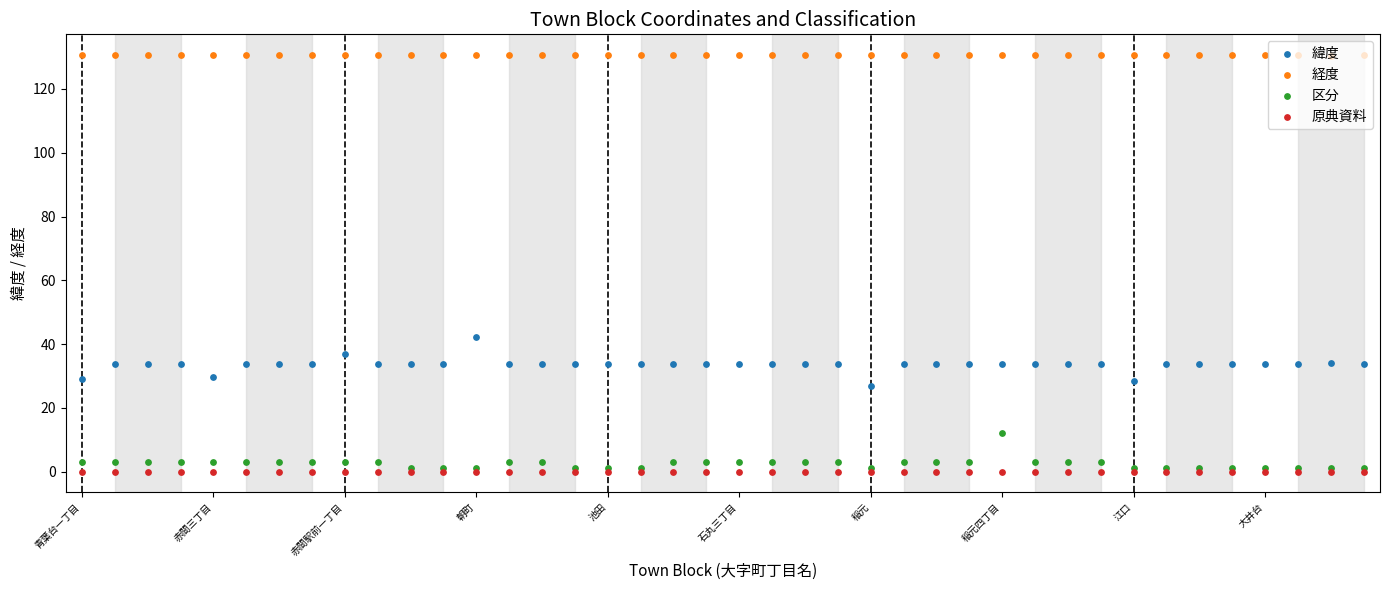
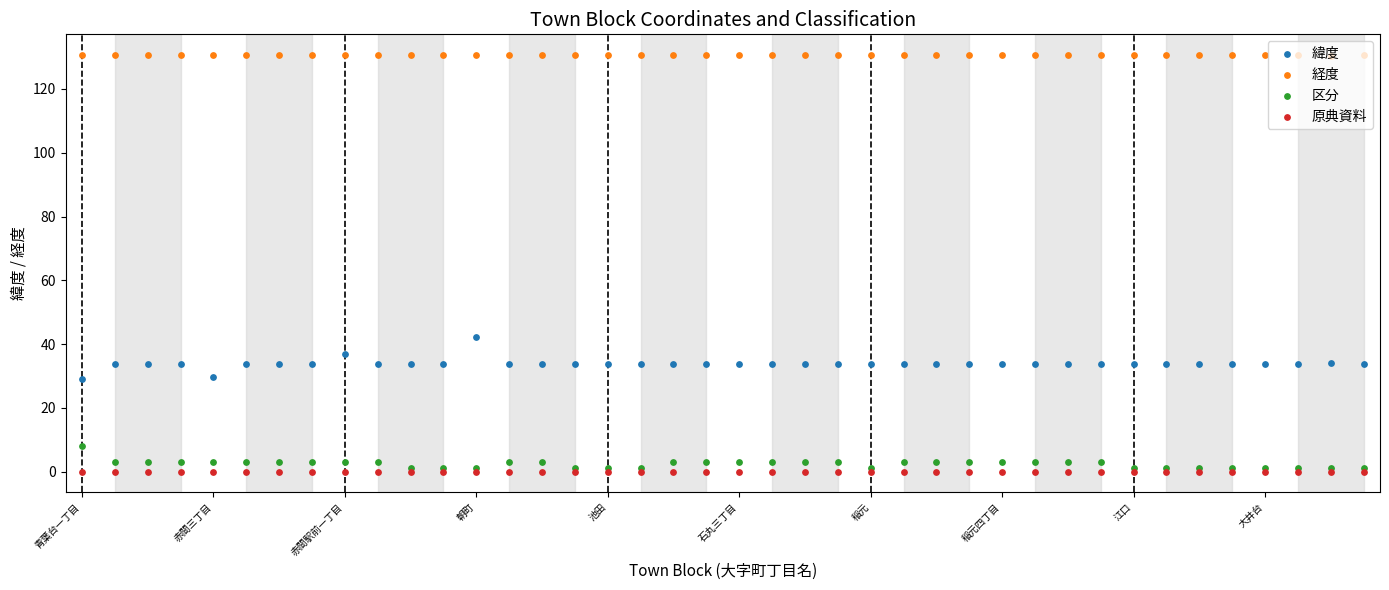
区分, 青葉台一丁目: 3 -> 8
緯度, 稲元: 27 -> 34
区分, 稲元四丁目: 12 -> 3
緯度, 江口: 29 -> 34
